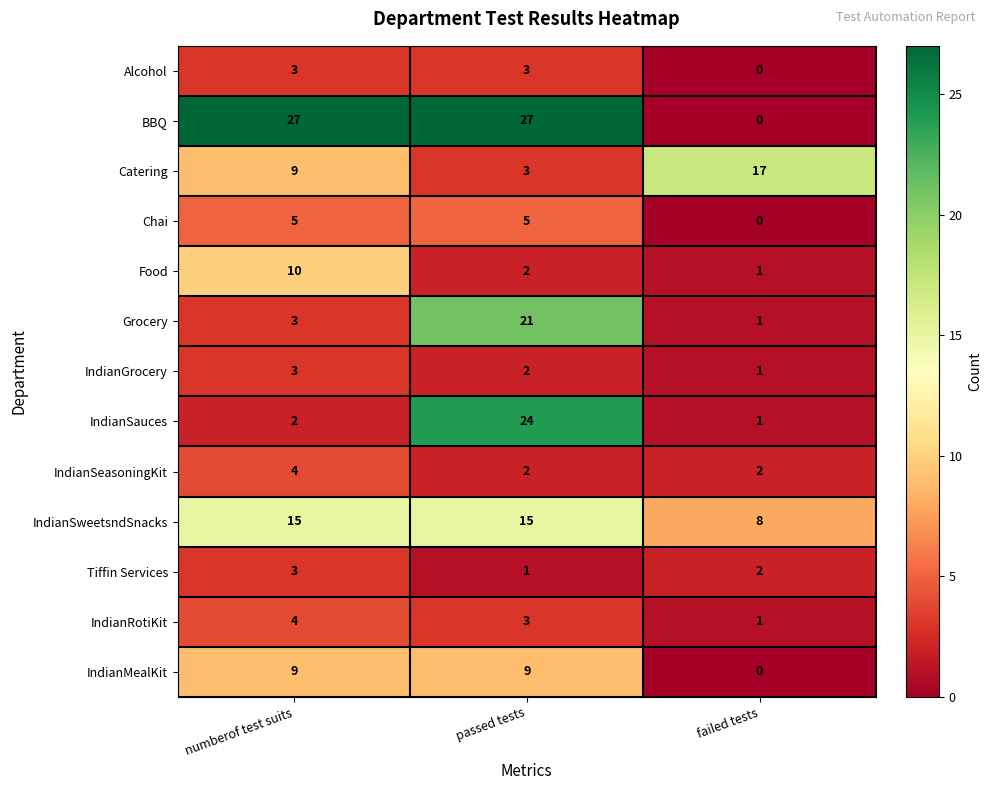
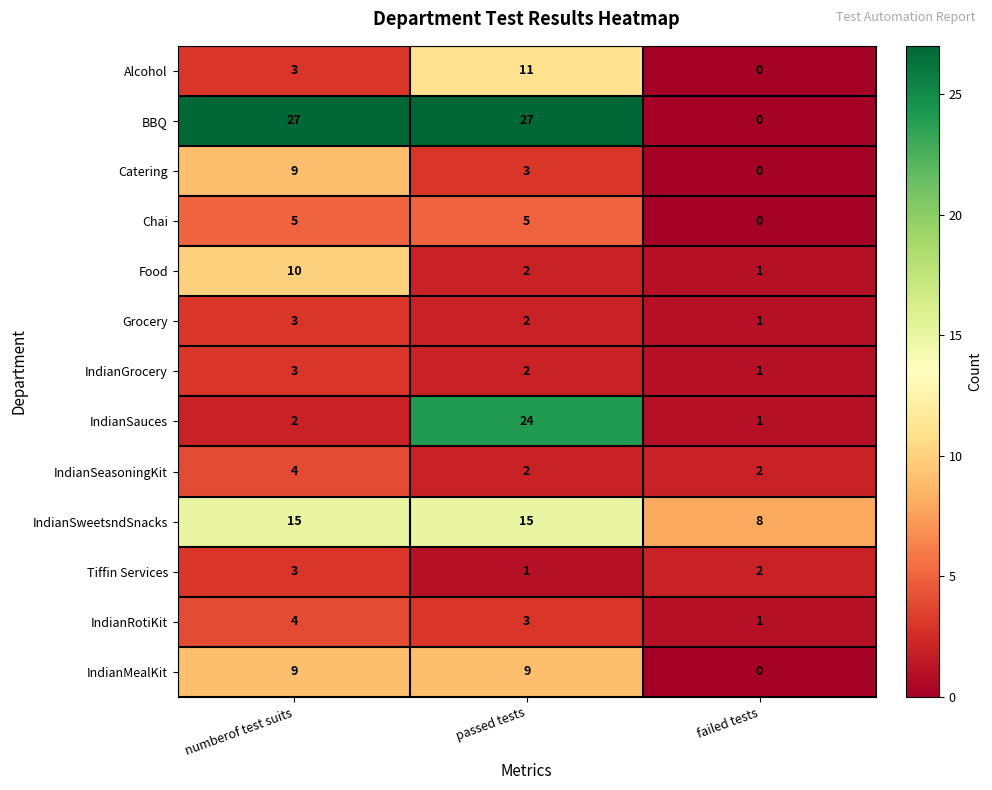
Alcohol, passed tests: 3 -> 11
Catering, failed tests: 17 -> 0
Grocery, passed tests: 21 -> 2
